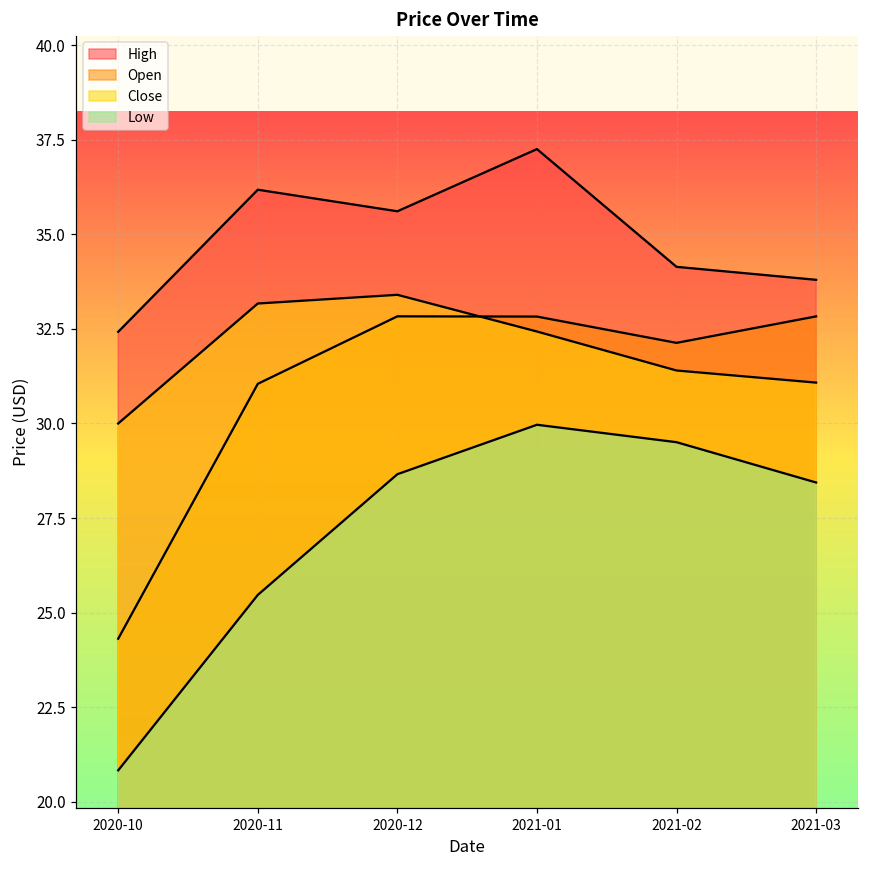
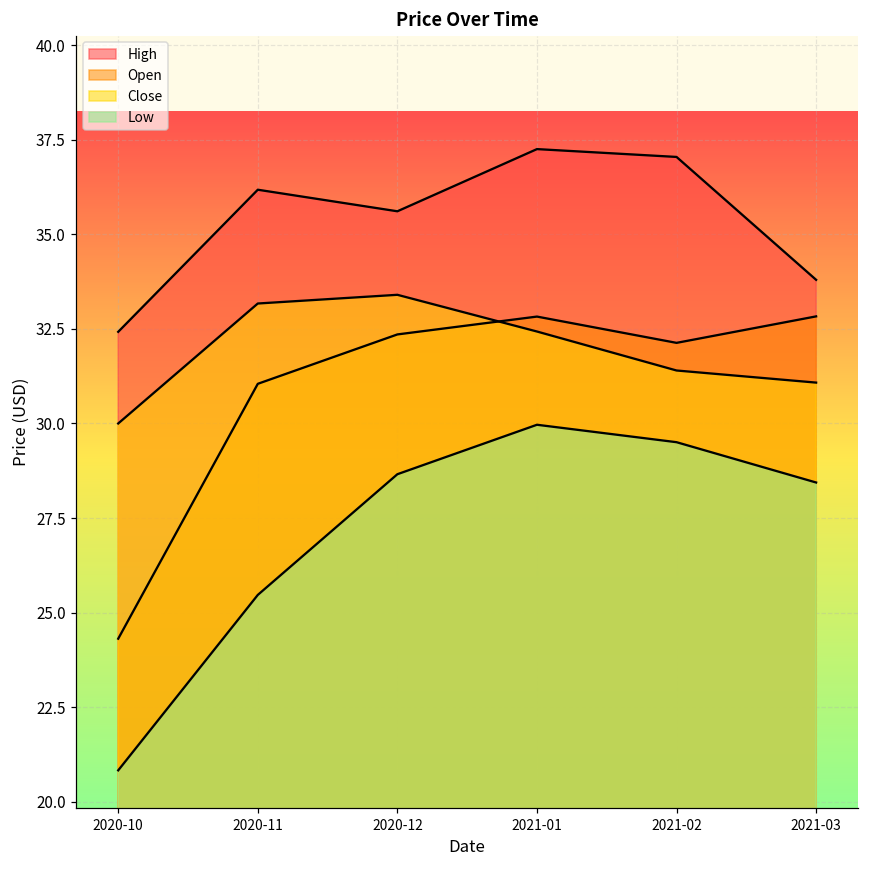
Open, 2020-12: 32.8 -> 32.4
High, 2021-02: 34.1 -> 37.0
